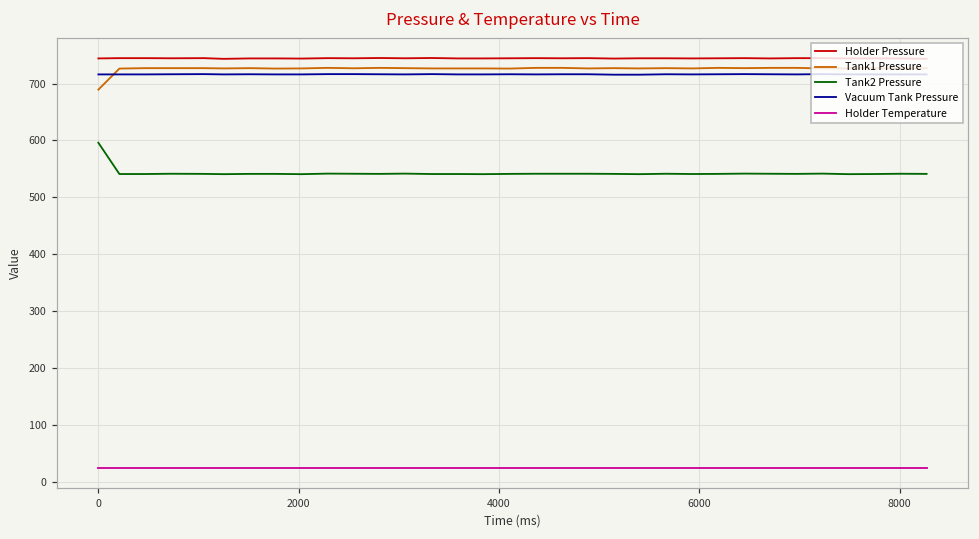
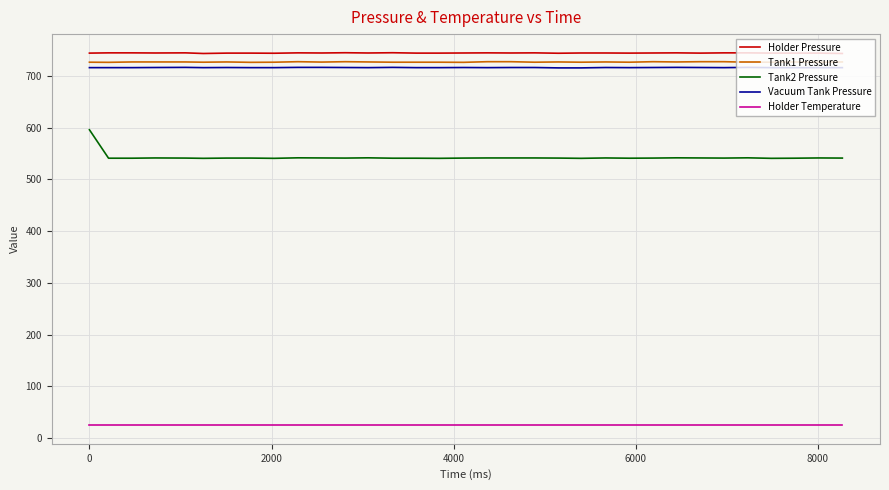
Tank1 Pressure, 0: 690 -> 730
